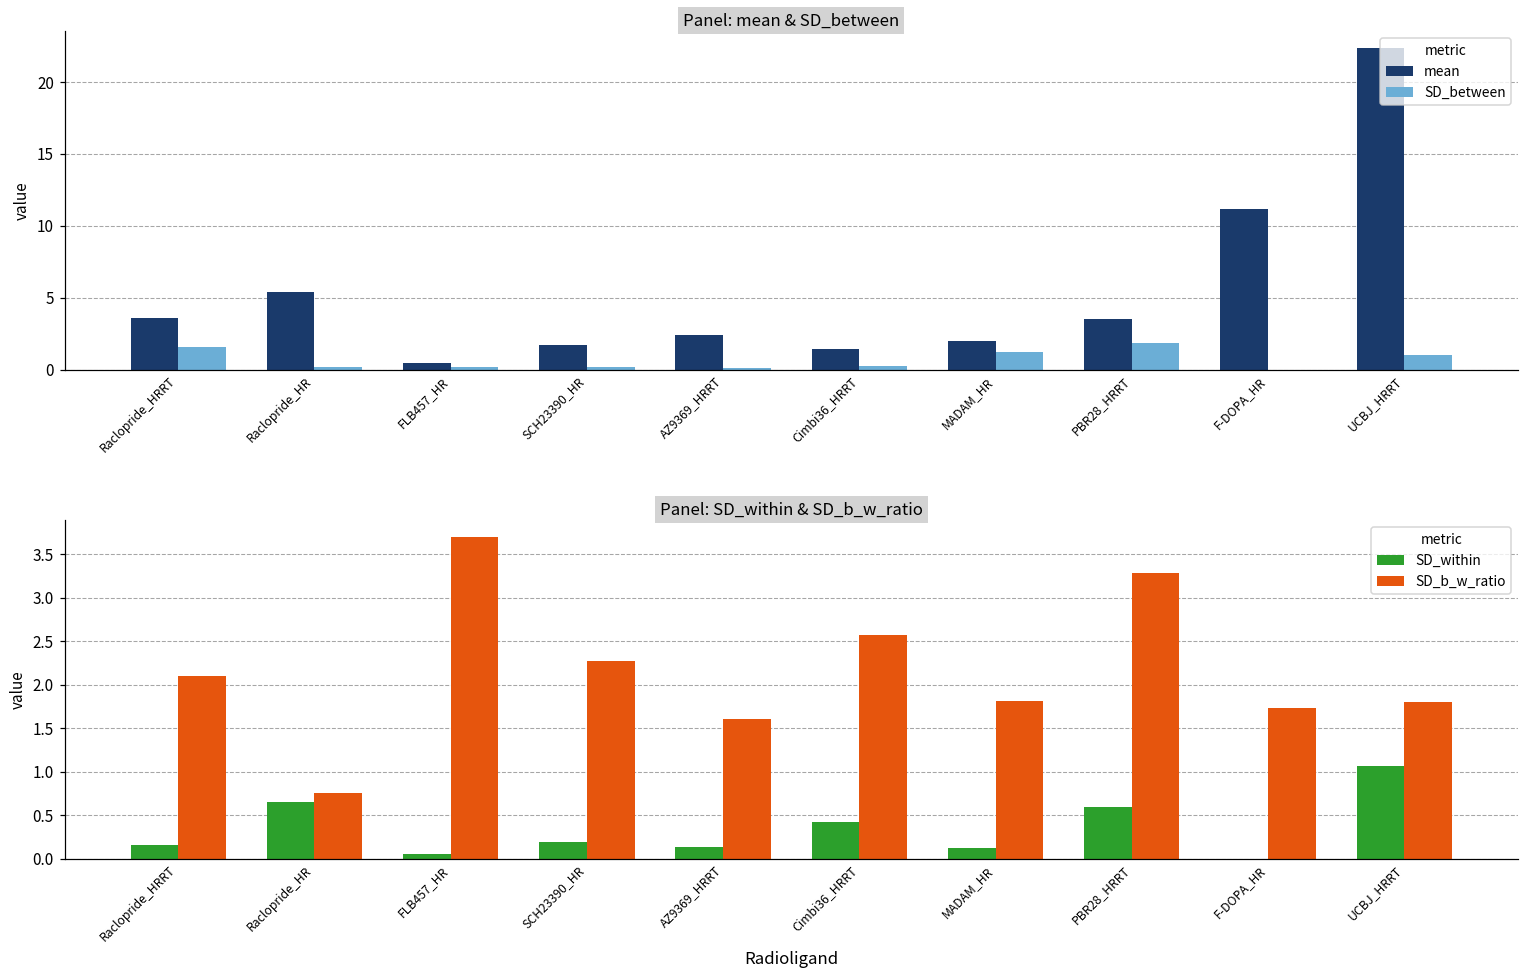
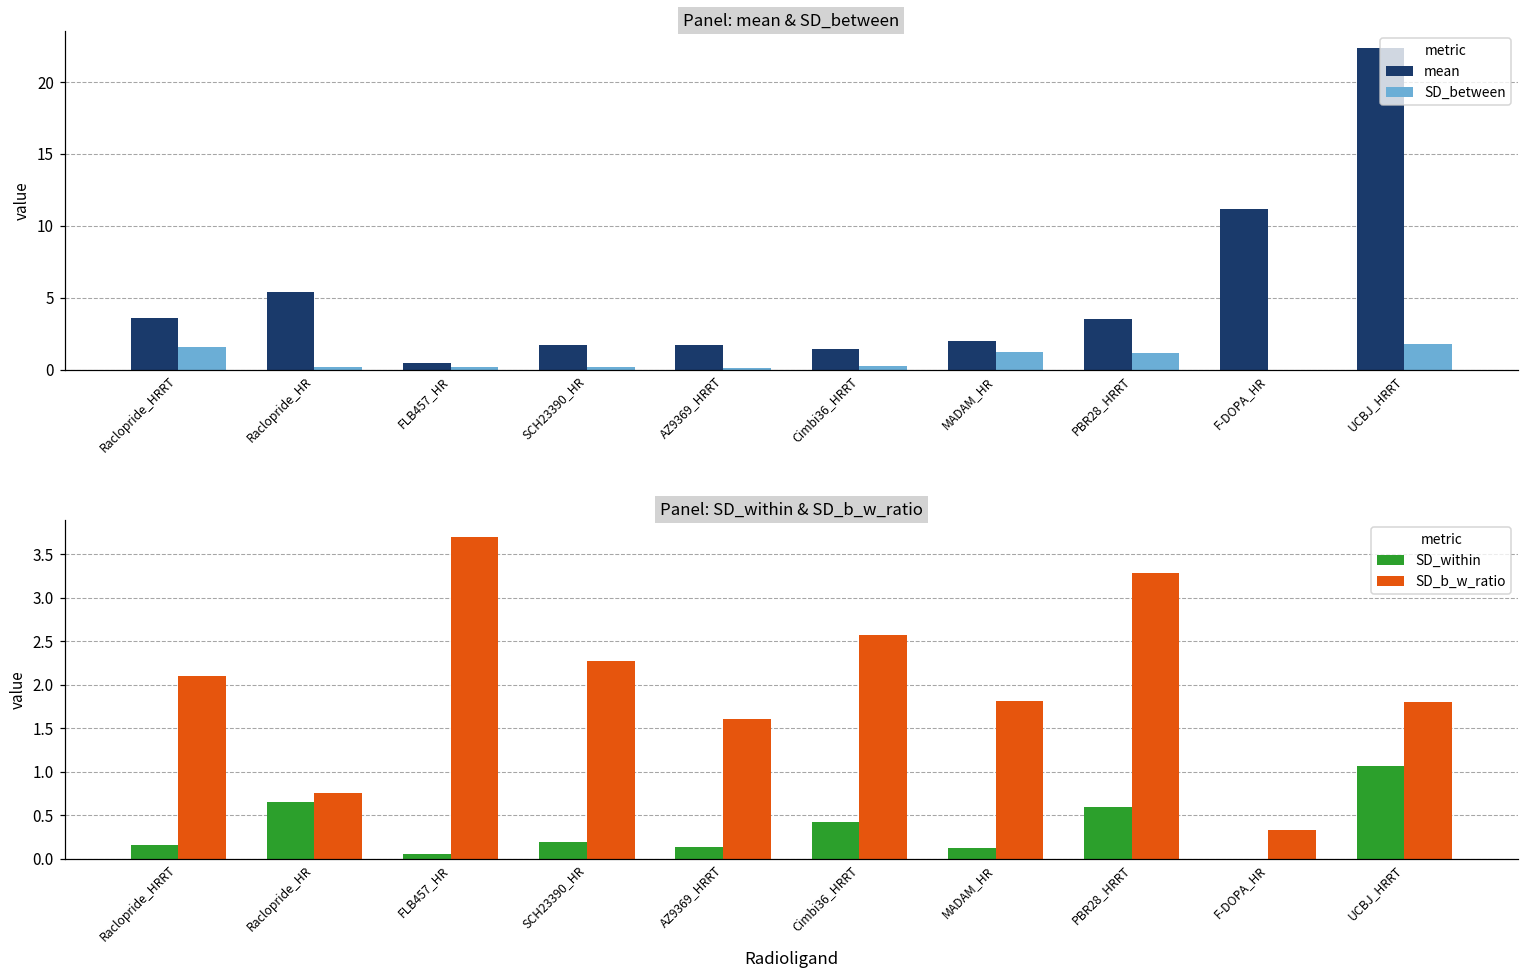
Panel: mean & SD_between, mean, AZ9369_HRRT: 2.4 -> 1.7
Panel: mean & SD_between, SD_between, PBR28_HRRT: 1.8 -> 1.2
Panel: mean & SD_between, SD_between, UCBJ_HRRT: 1.1 -> 1.8
Panel: SD_within & SD_b_w_ratio, SD_b_w_ratio, F-DOPA_HR: 1.7 -> 0.3
